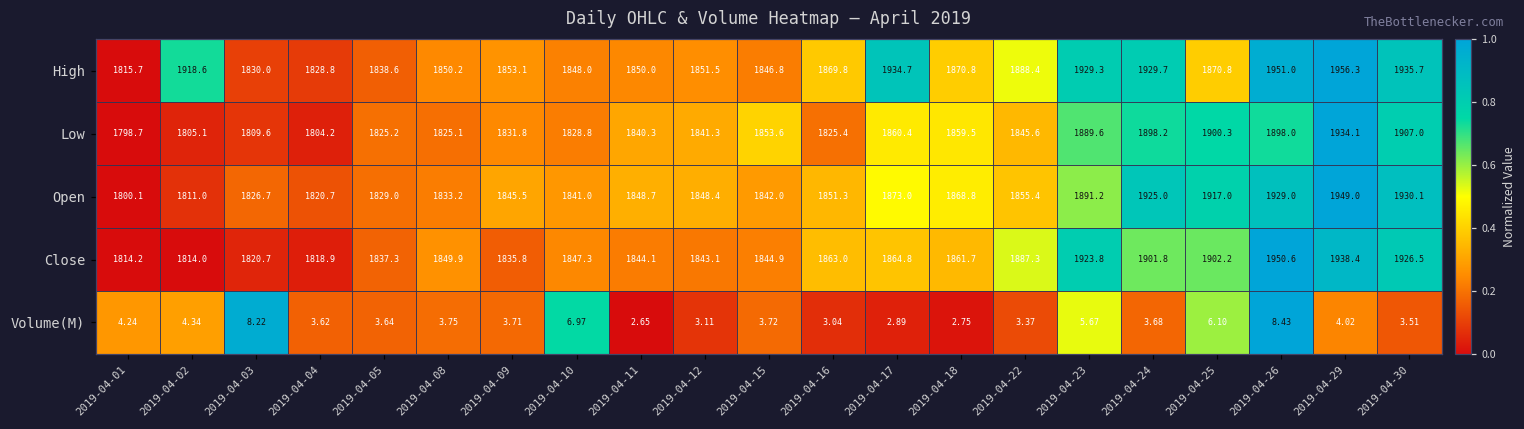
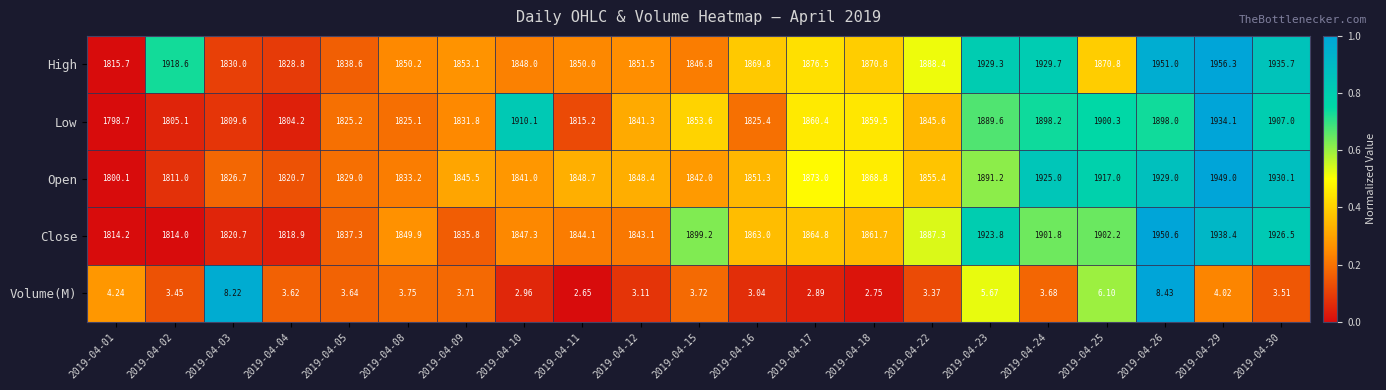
High, 2019-04-17: 1934.7 -> 1876.5
Low, 2019-04-10: 1828.8 -> 1910.1
Low, 2019-04-11: 1840.3 -> 1815.2
Close, 2019-04-15: 1844.9 -> 1899.2
Volume(M), 2019-04-02: 4.34 -> 3.45
Volume(M), 2019-04-10: 6.97 -> 2.96
